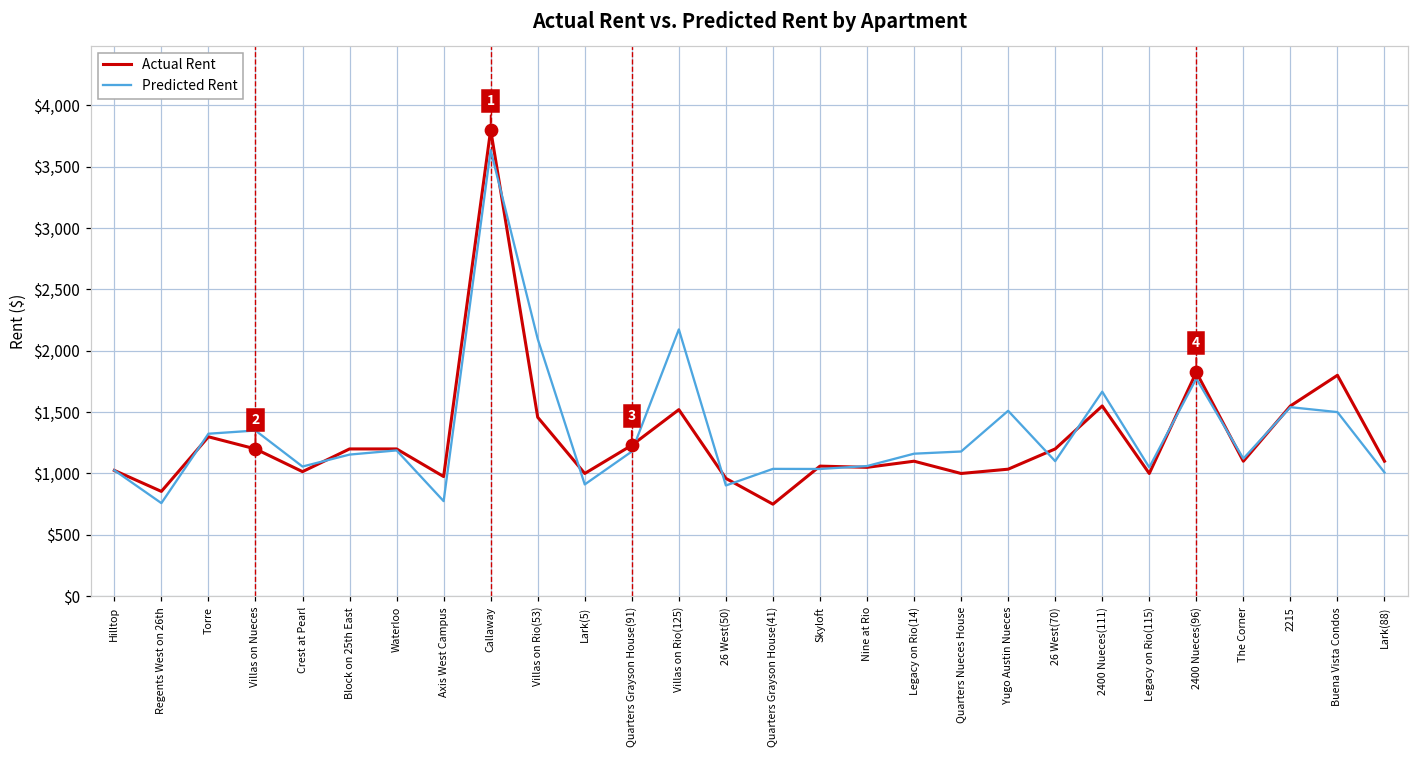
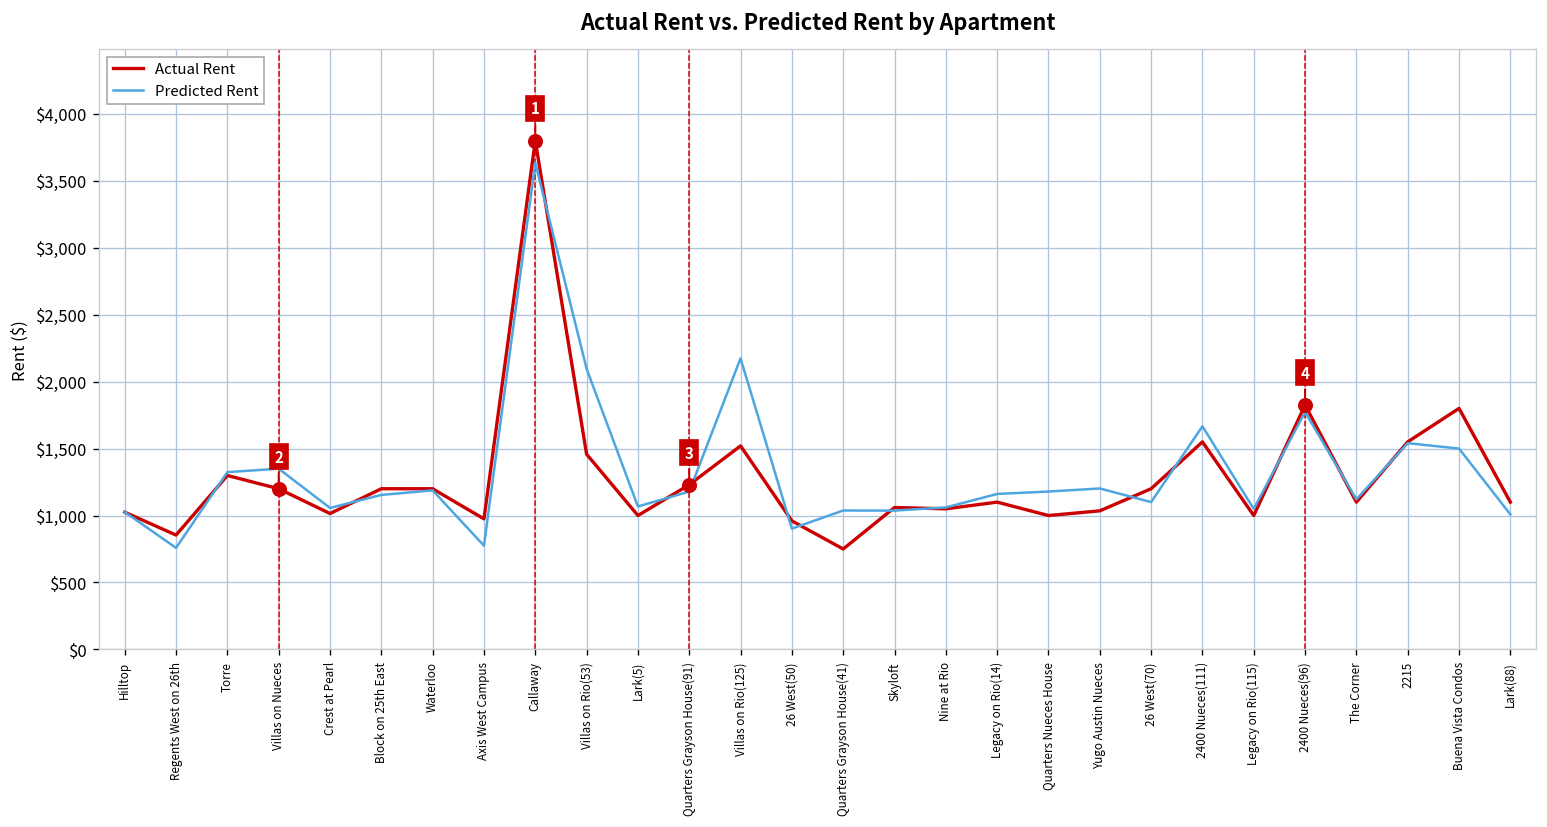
Predicted Rent, Lark(5): $910 -> $1,070
Predicted Rent, Yugo Austin Nueces: $1,510 -> $1,200
